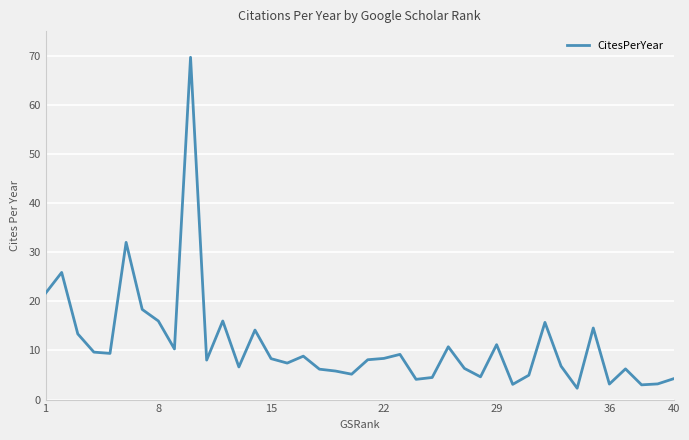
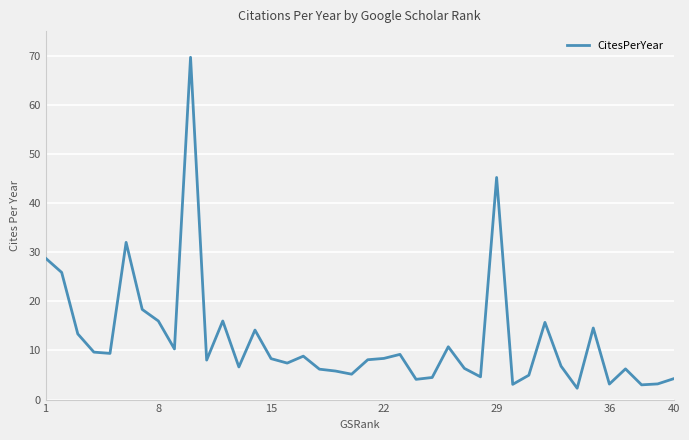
1: 22 -> 29
29: 11 -> 45
